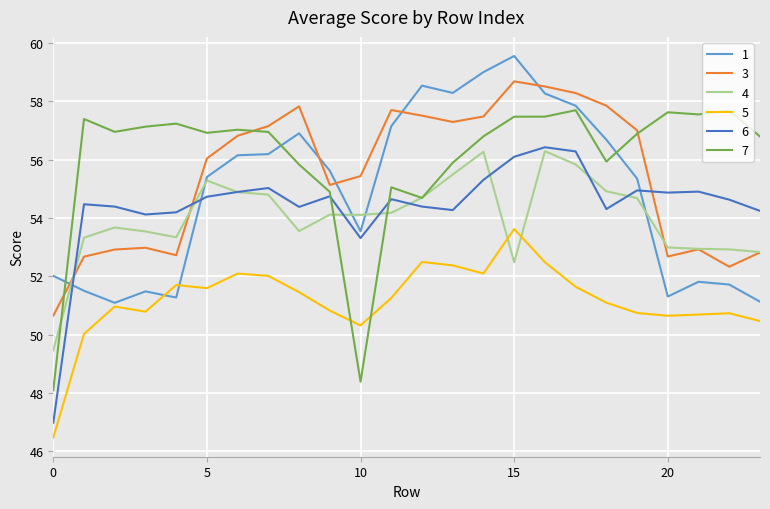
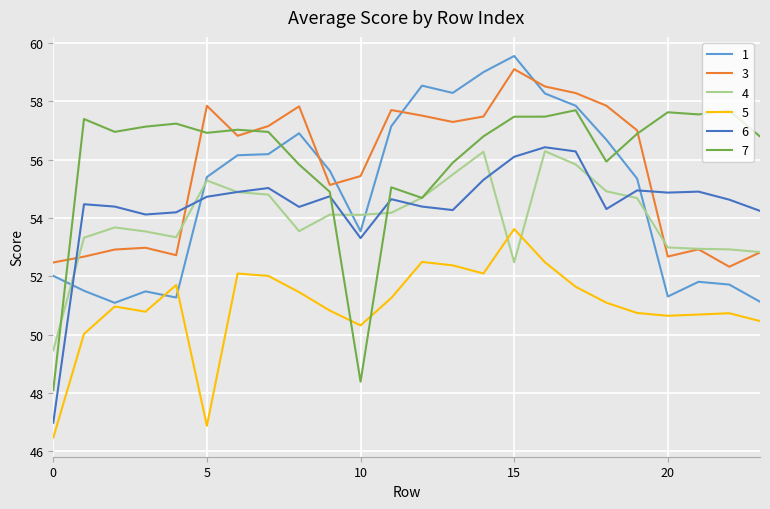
3, 0: 50.7 -> 52.5
3, 5: 56.0 -> 57.9
5, 5: 51.6 -> 46.9
3, 15: 58.7 -> 59.1
